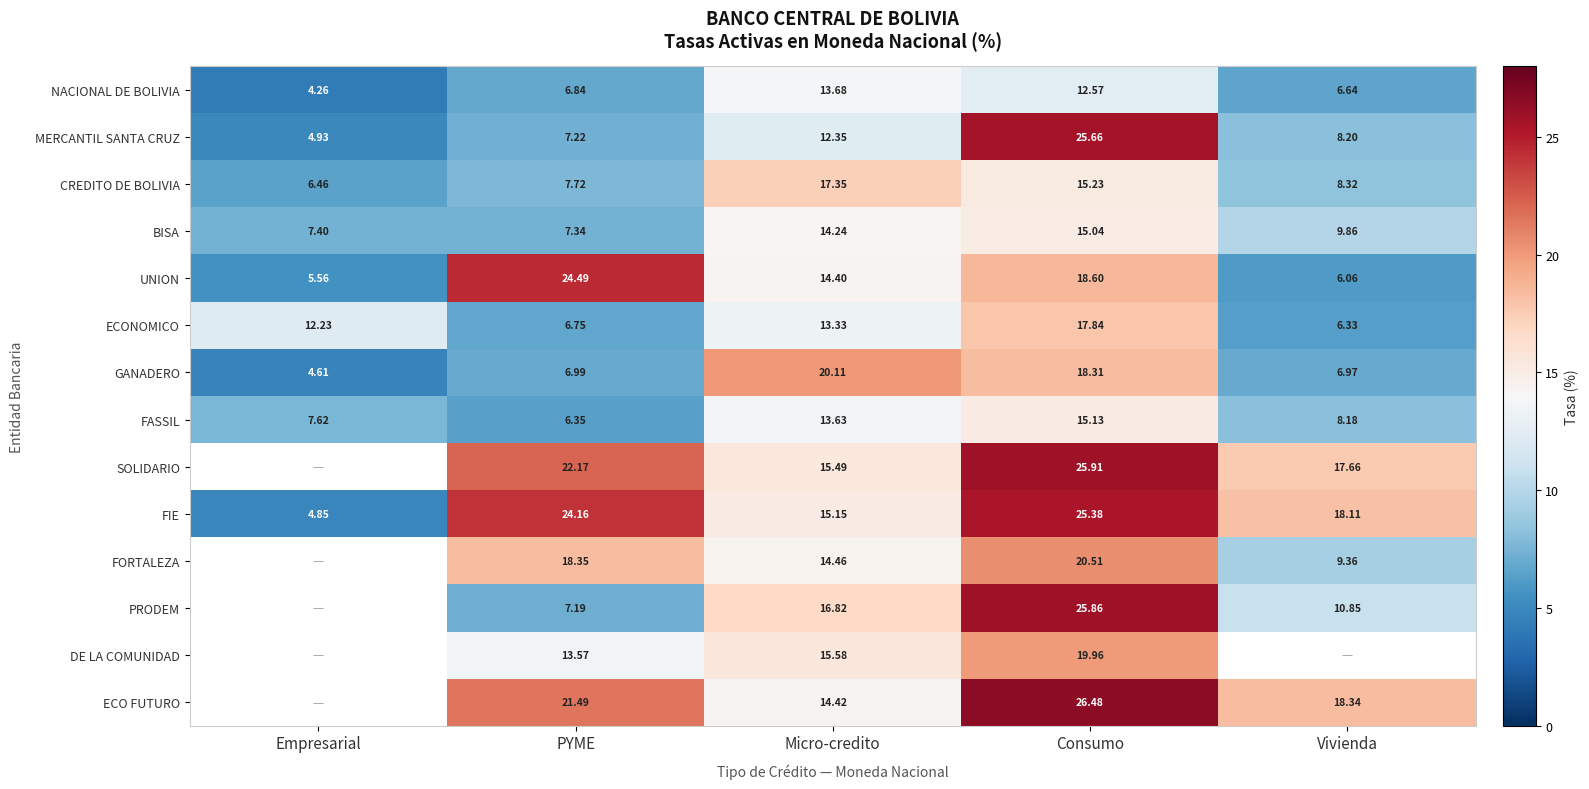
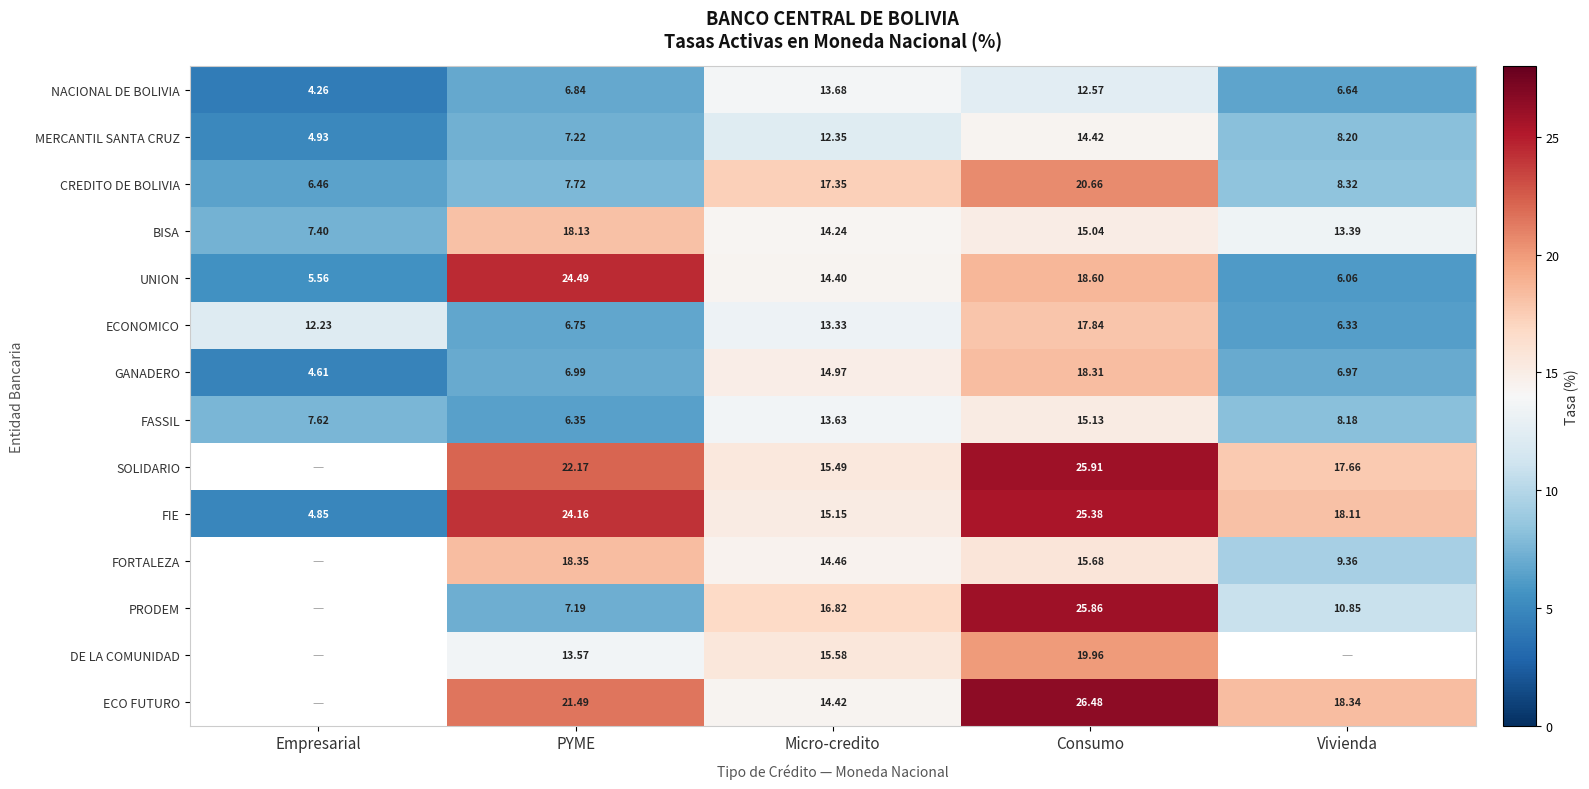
MERCANTIL SANTA CRUZ, Consumo: 25.66 -> 14.42
CREDITO DE BOLIVIA, Consumo: 15.23 -> 20.66
BISA, PYME: 7.34 -> 18.13
BISA, Vivienda: 9.86 -> 13.39
GANADERO, Micro-credito: 20.11 -> 14.97
FORTALEZA, Consumo: 20.51 -> 15.68
